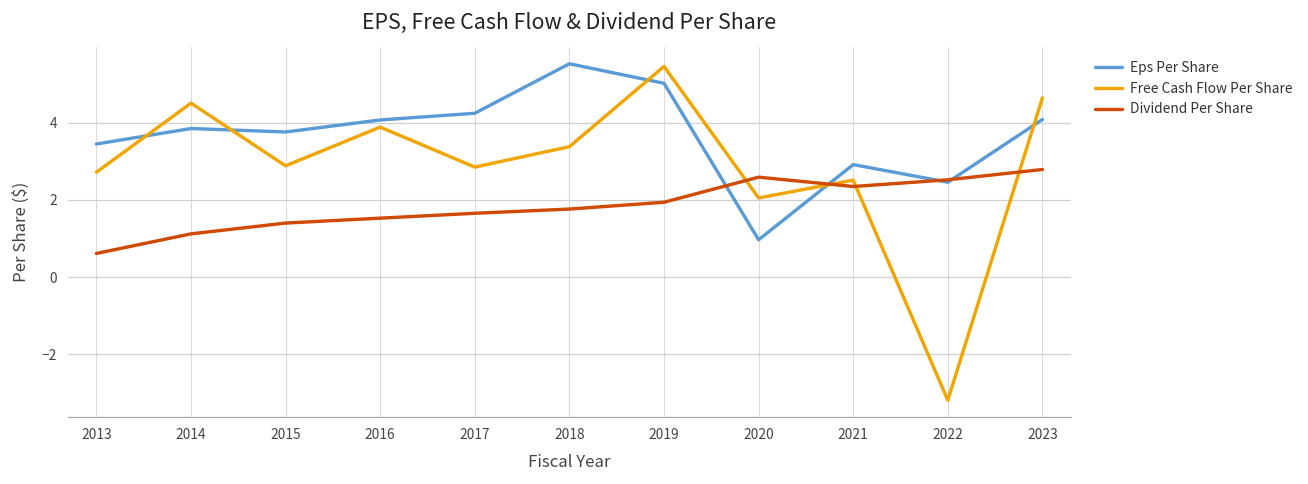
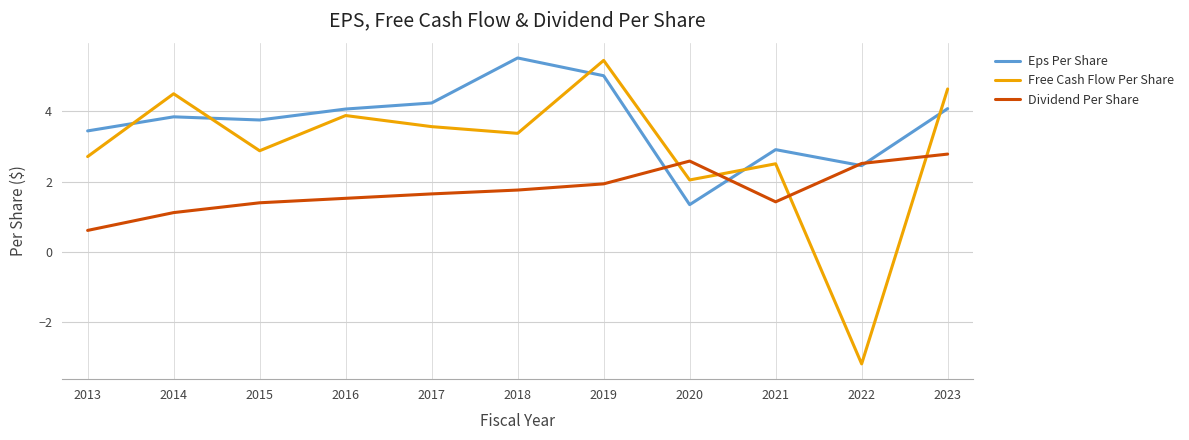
Free Cash Flow Per Share, 2017: 2.8 -> 3.6
Eps Per Share, 2020: 1.0 -> 1.3
Dividend Per Share, 2021: 2.3 -> 1.4
